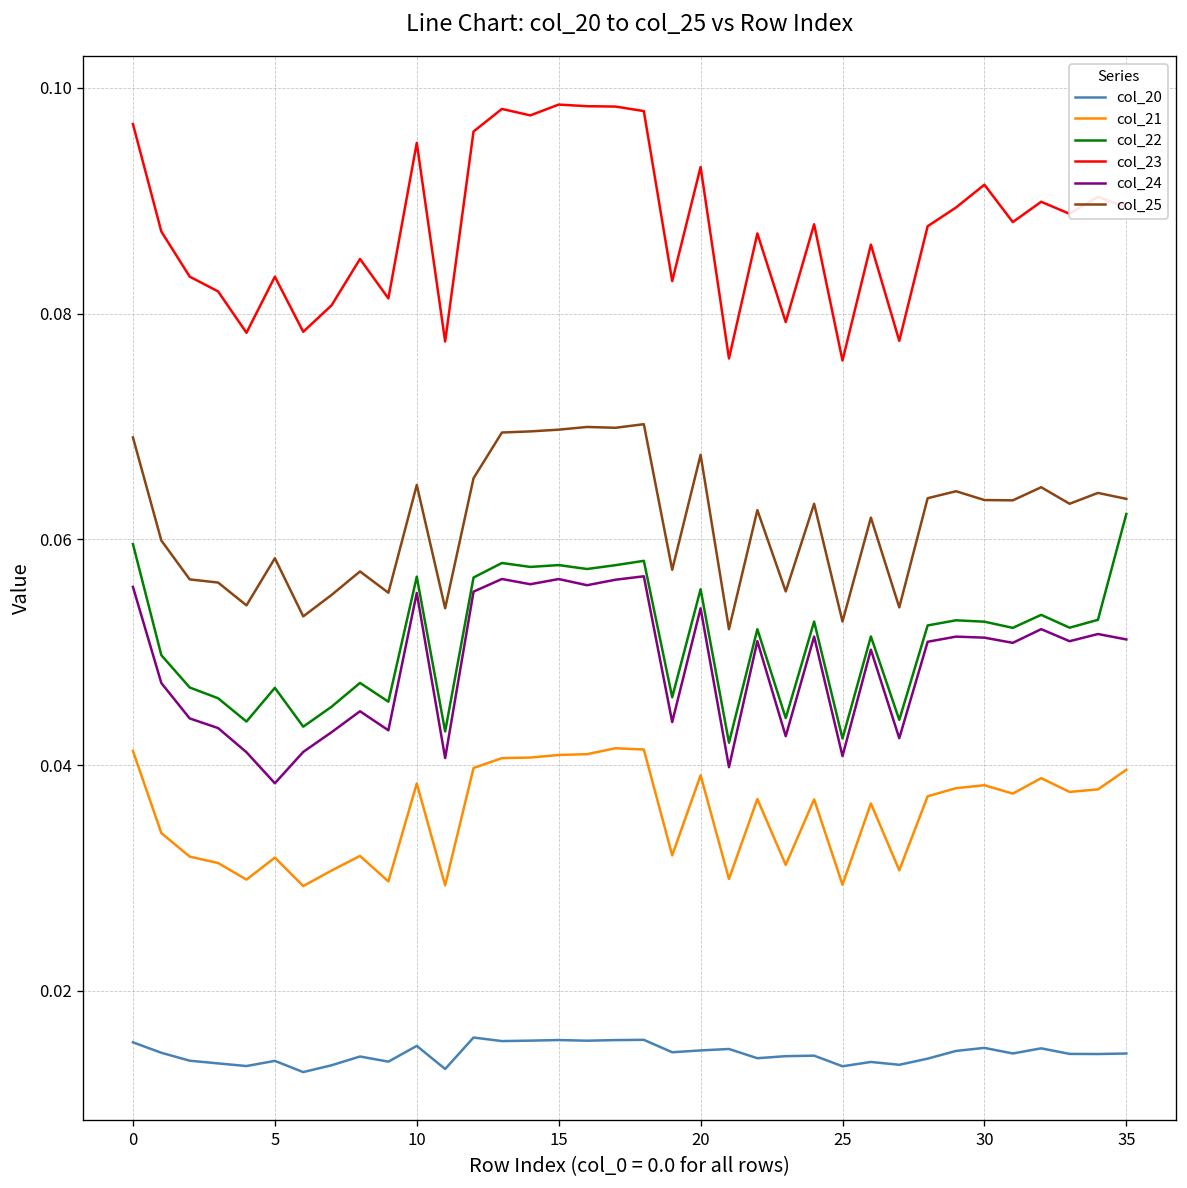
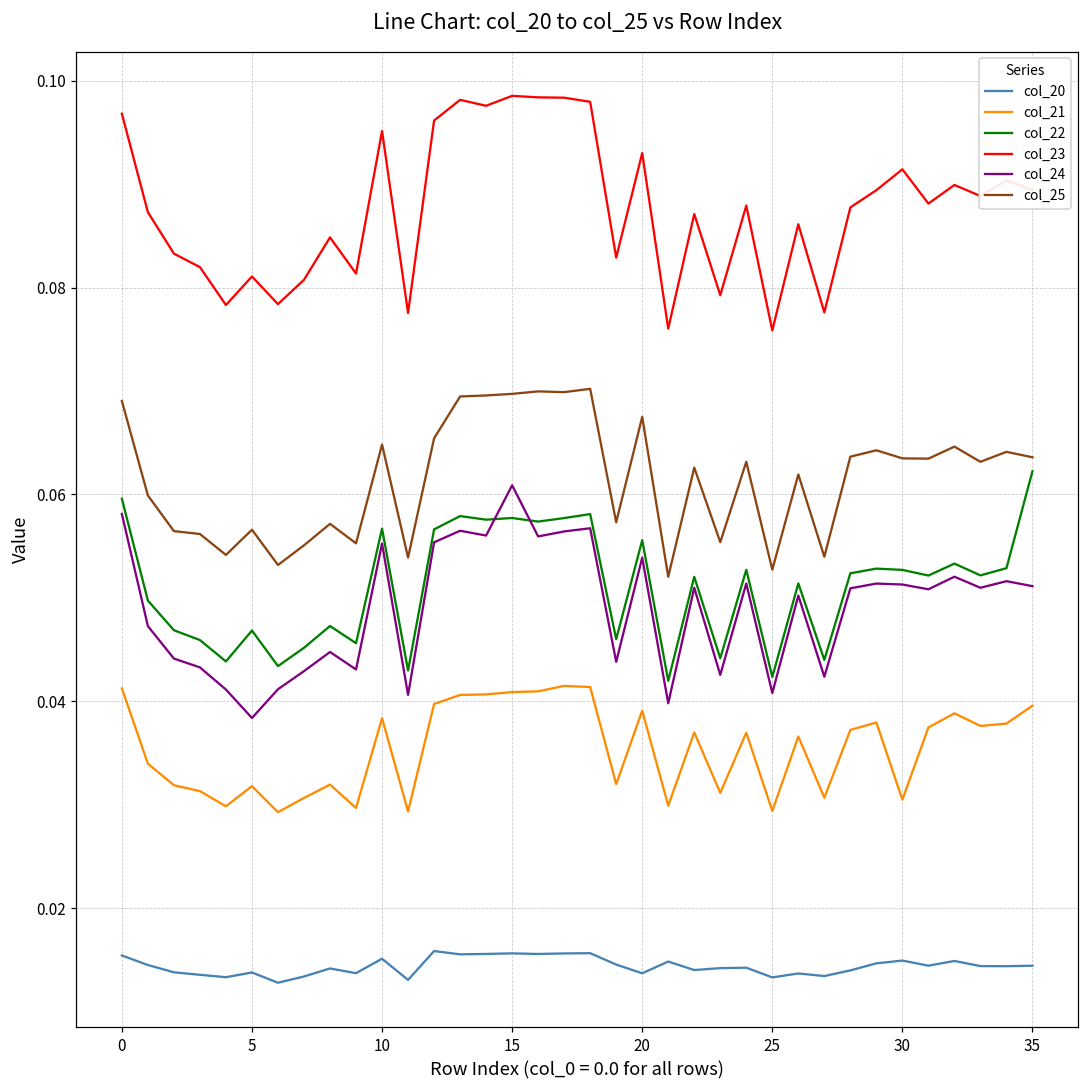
col_24, 0: 0.056 -> 0.058
col_23, 5: 0.083 -> 0.081
col_25, 5: 0.058 -> 0.057
col_24, 15: 0.056 -> 0.061
col_20, 20: 0.015 -> 0.014
col_21, 30: 0.038 -> 0.031
